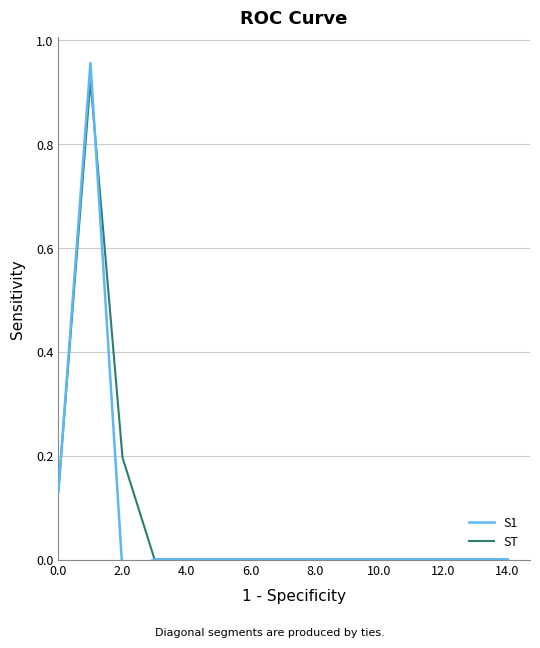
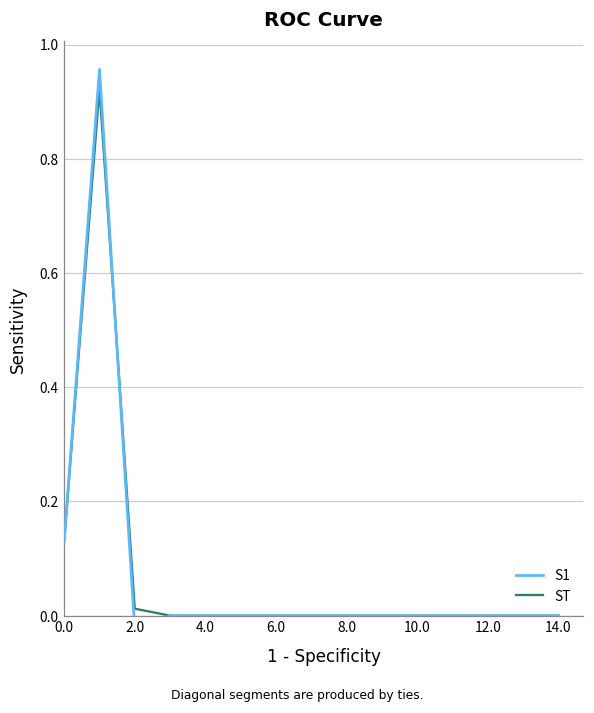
ST, 2.0: 0.20 -> 0.01
